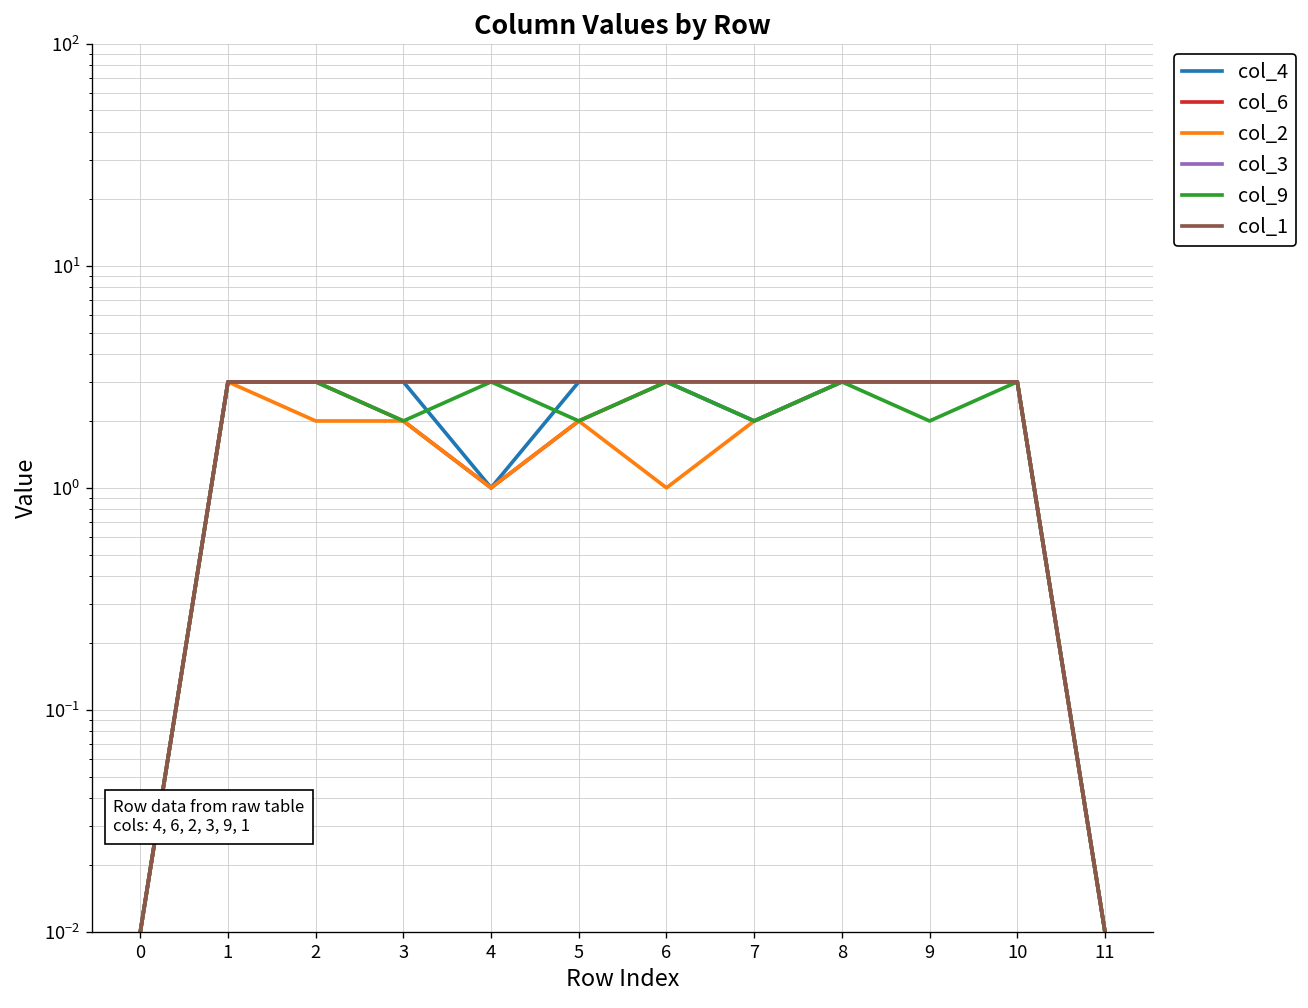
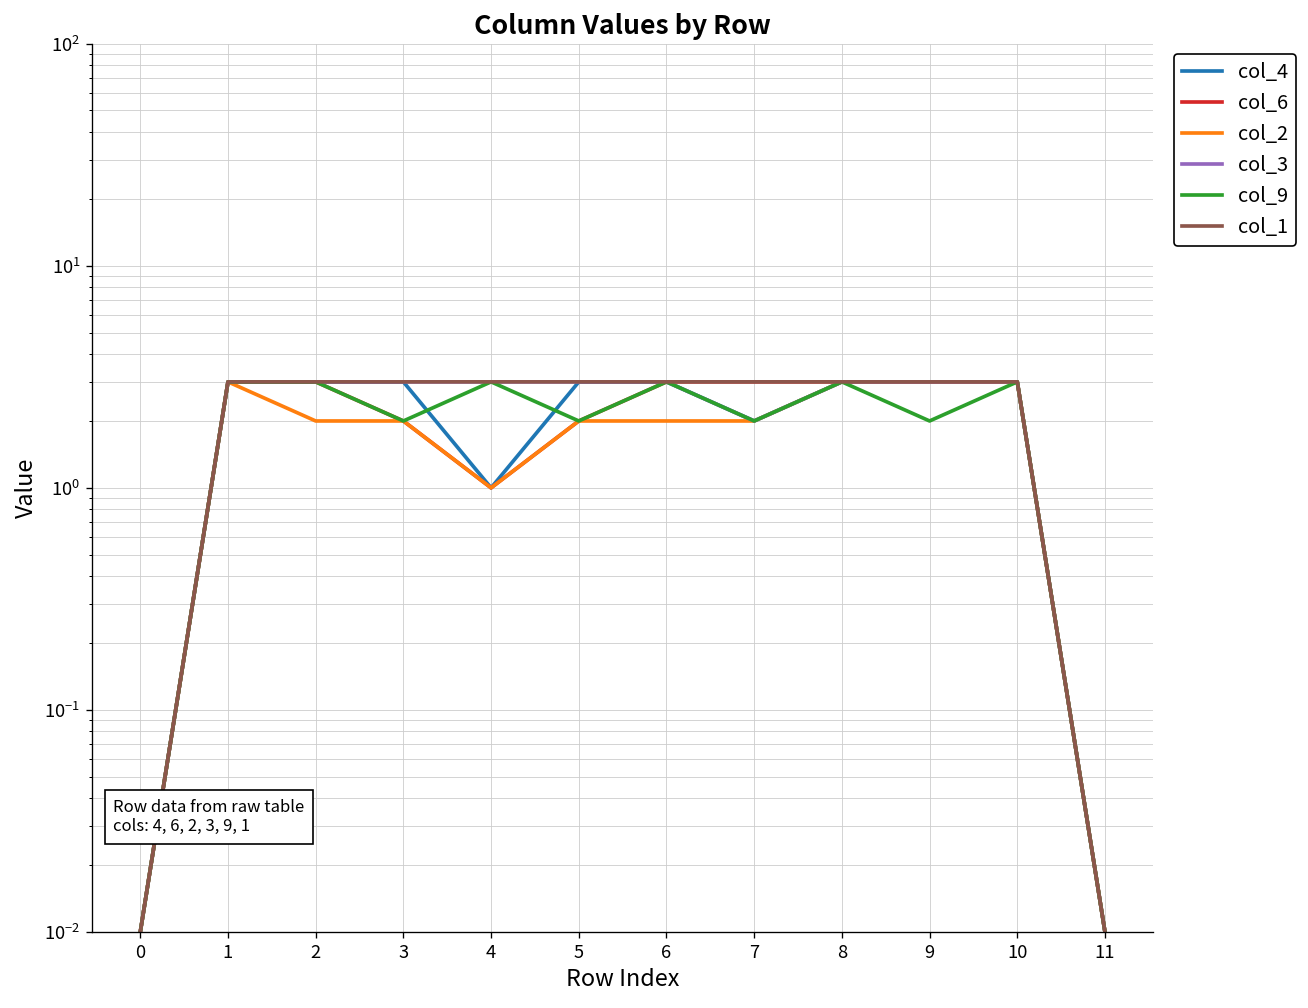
col_2, 6: 1 -> 2
